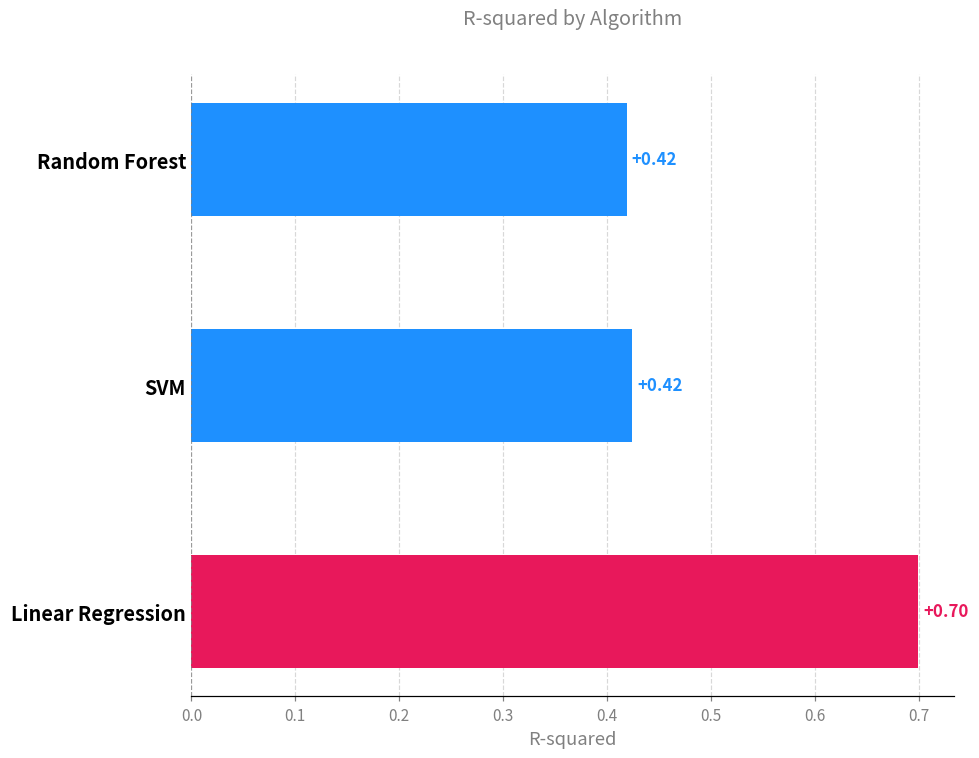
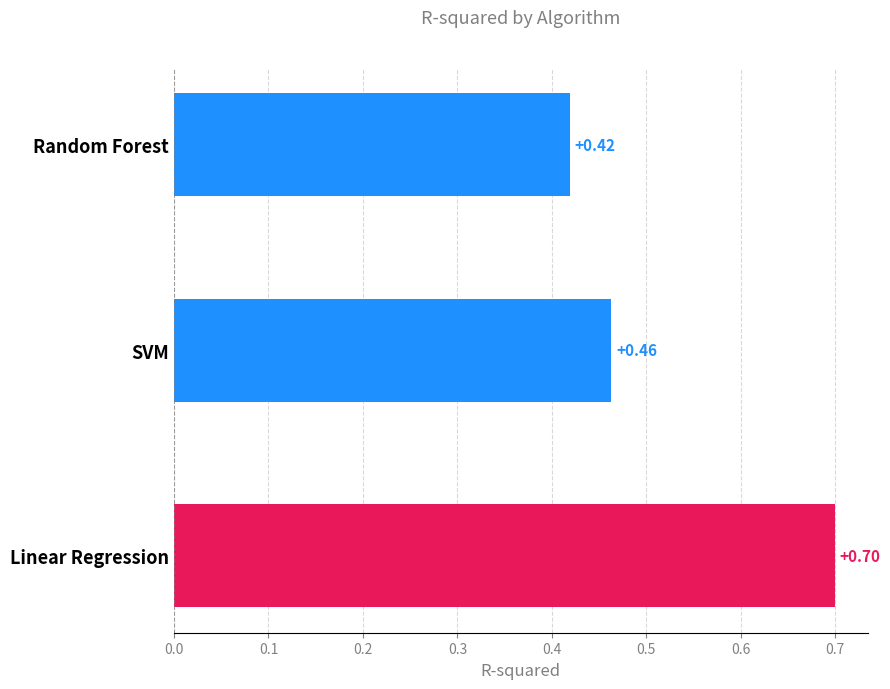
SVM: +0.42 -> +0.46
